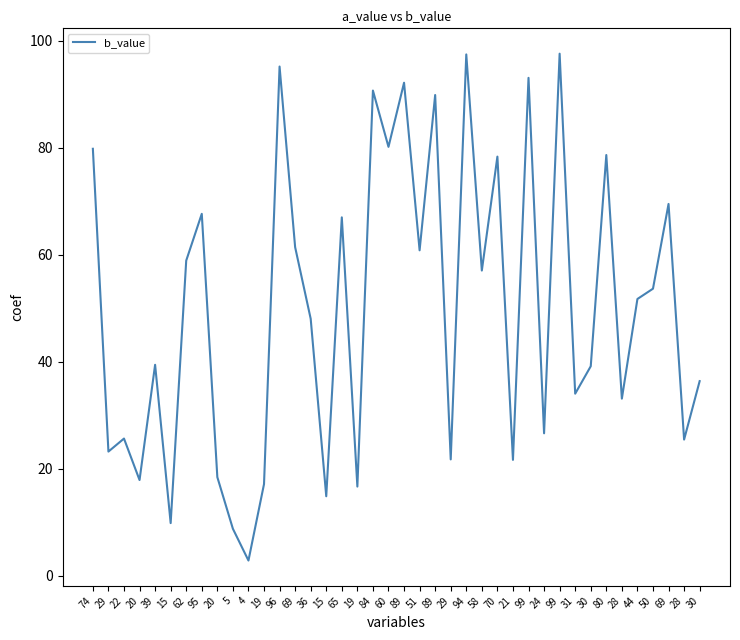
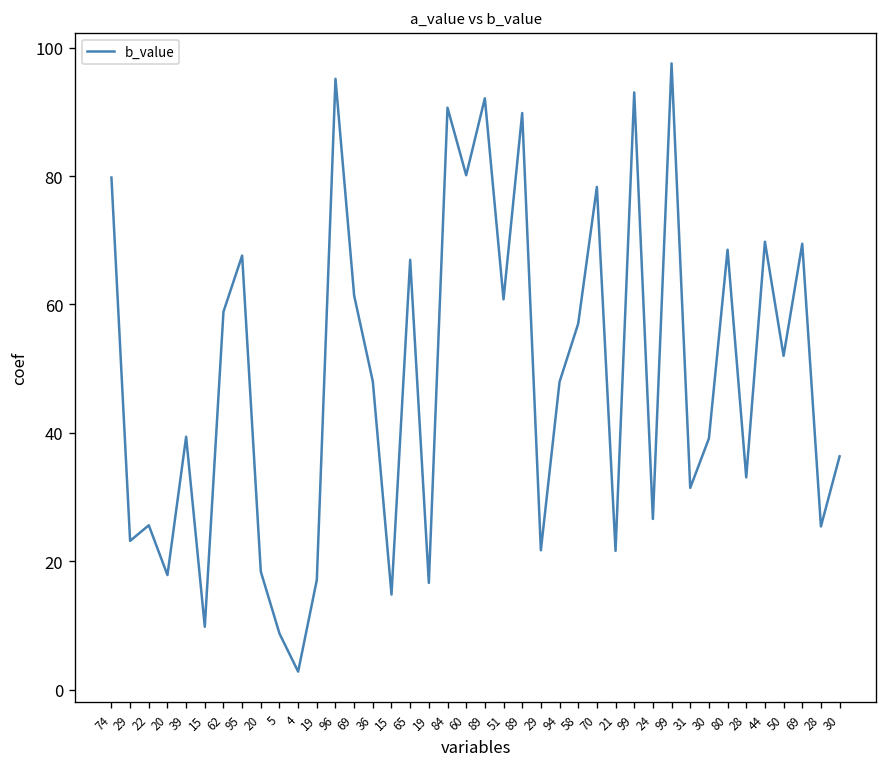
94: 97 -> 48
31: 34 -> 31
80: 79 -> 69
44: 52 -> 70
50: 54 -> 52
